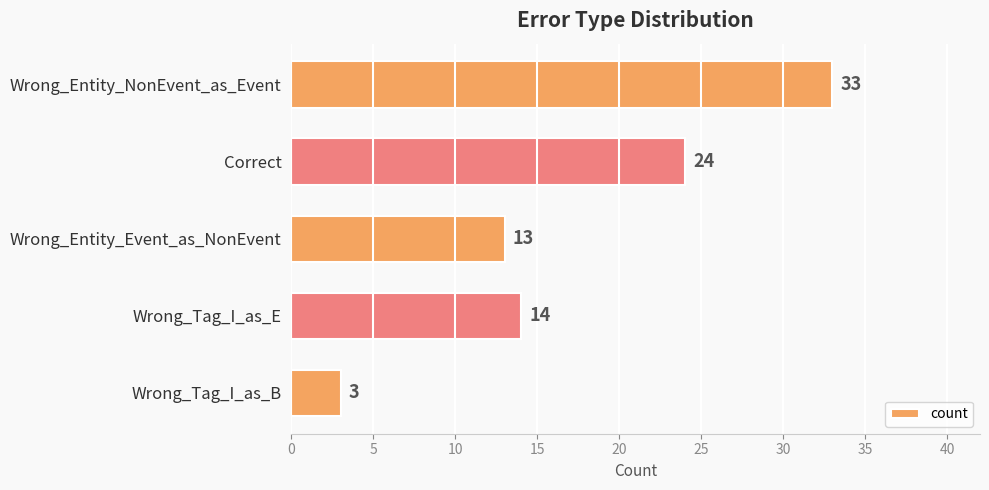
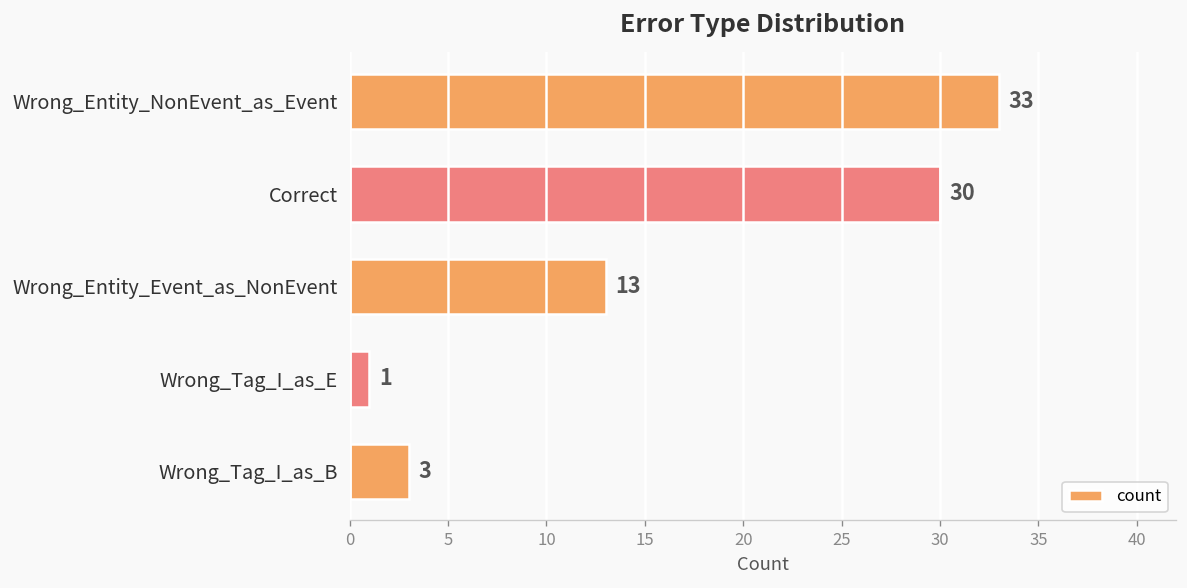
Correct: 24 -> 30
Wrong_Tag_I_as_E: 14 -> 1
